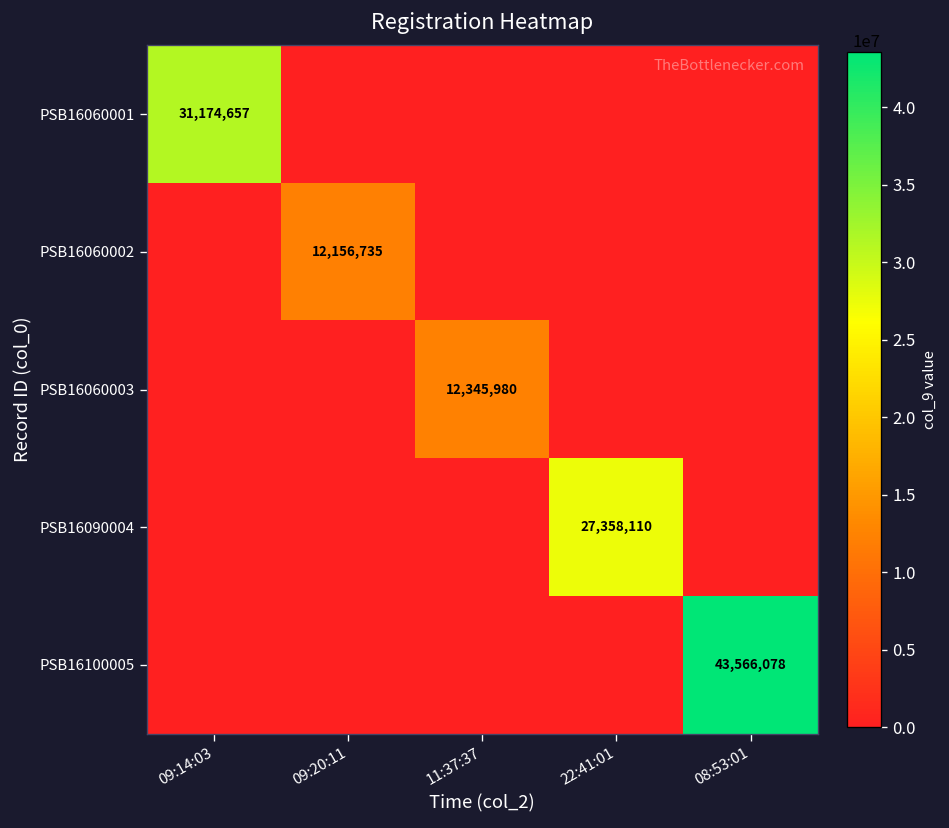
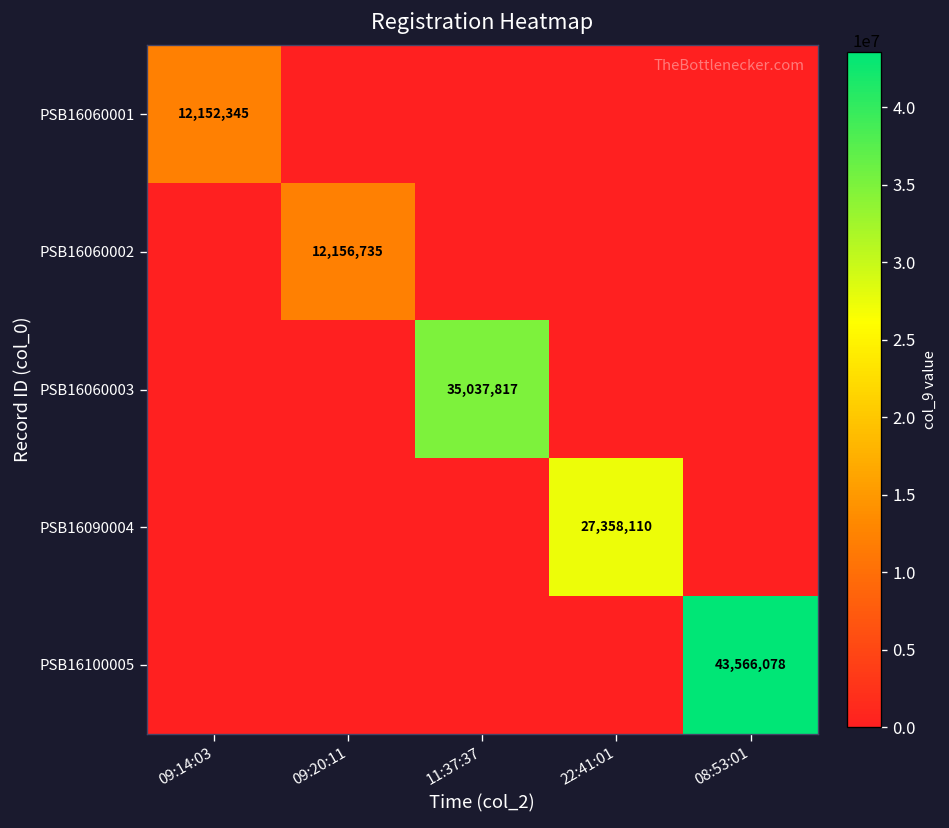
PSB16060001, 09:14:03: 31,174,657 -> 12,152,345
PSB16060003, 11:37:37: 12,345,980 -> 35,037,817
